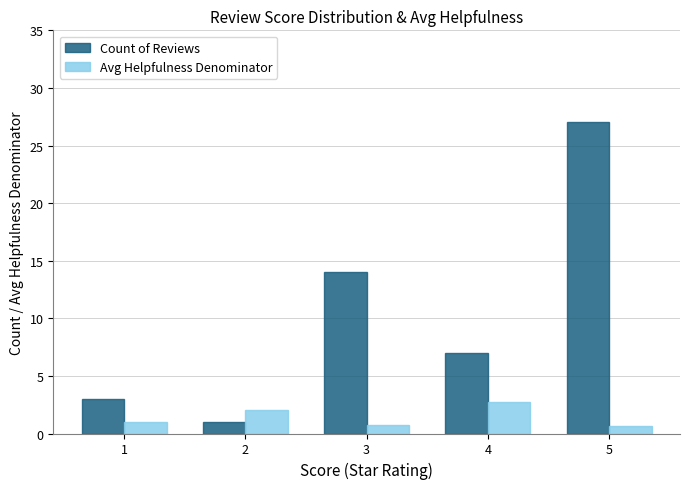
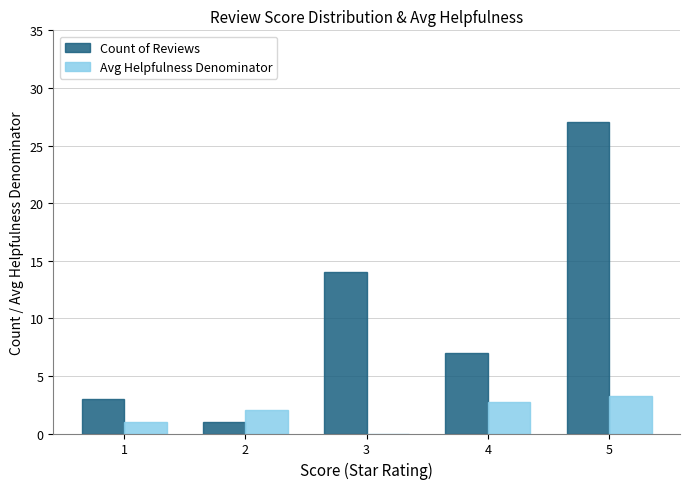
Avg Helpfulness Denominator, 3: 0.7 -> 0.0
Avg Helpfulness Denominator, 5: 0.7 -> 3.2
